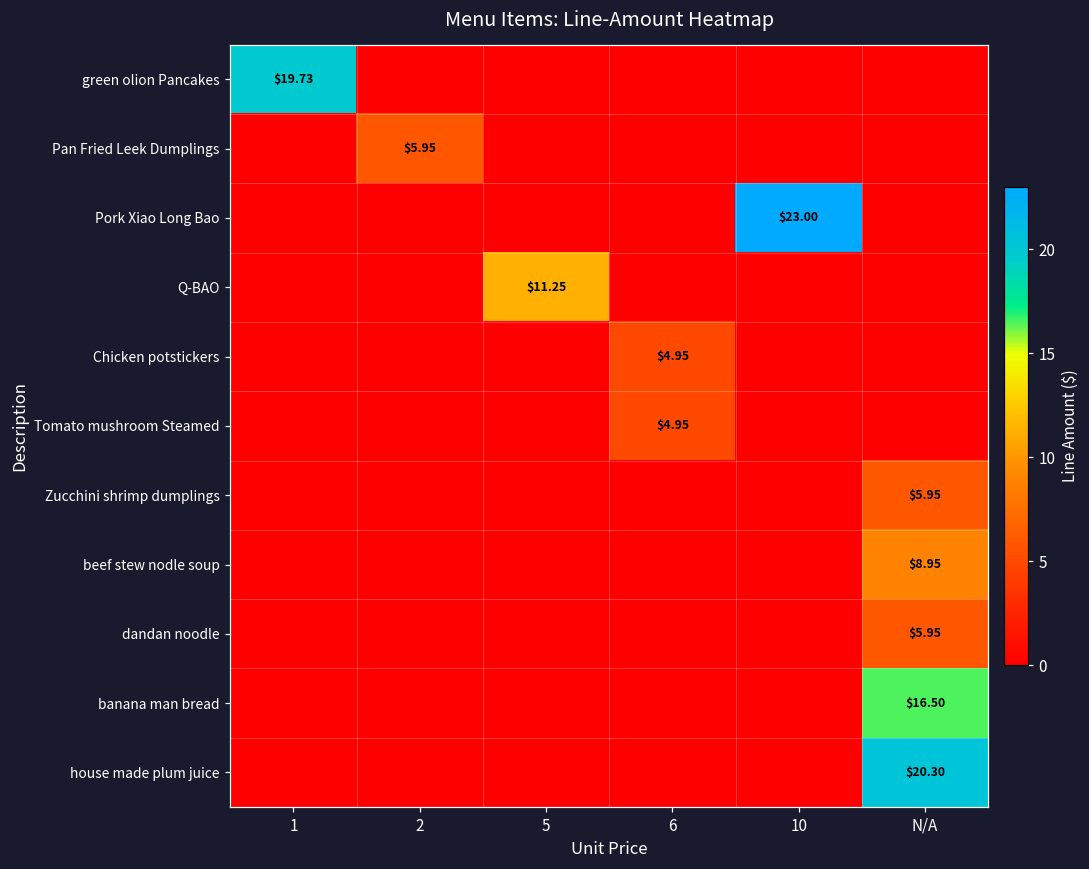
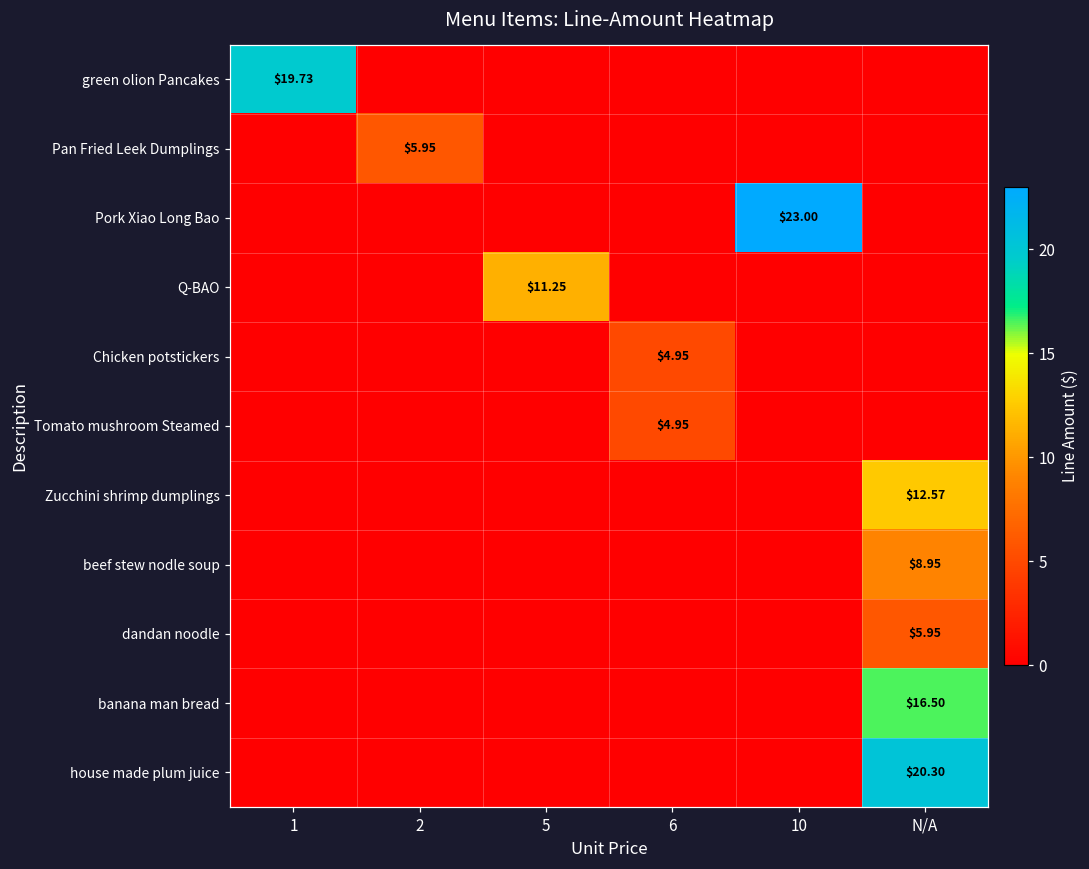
Zucchini shrimp dumplings, N/A: $5.95 -> $12.57
